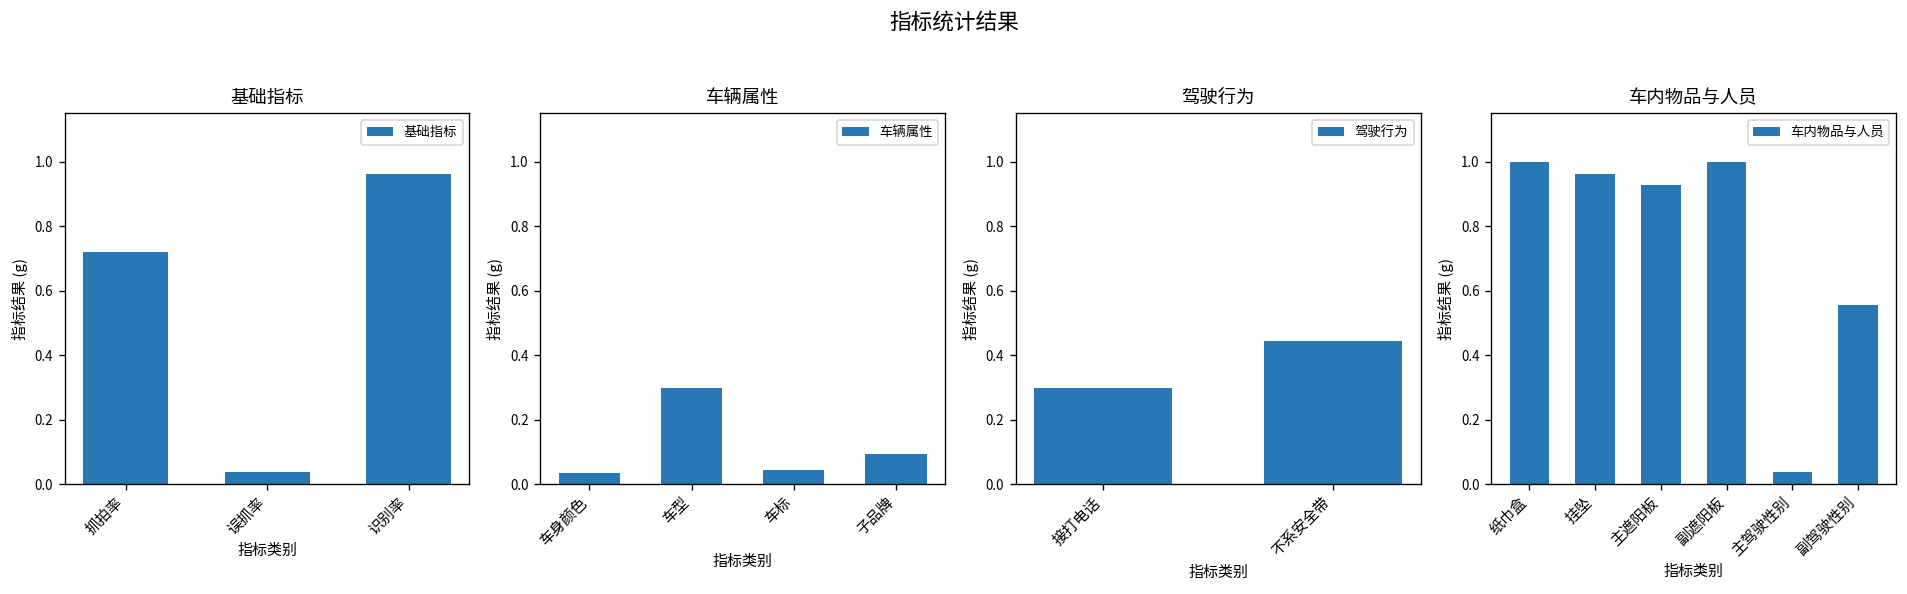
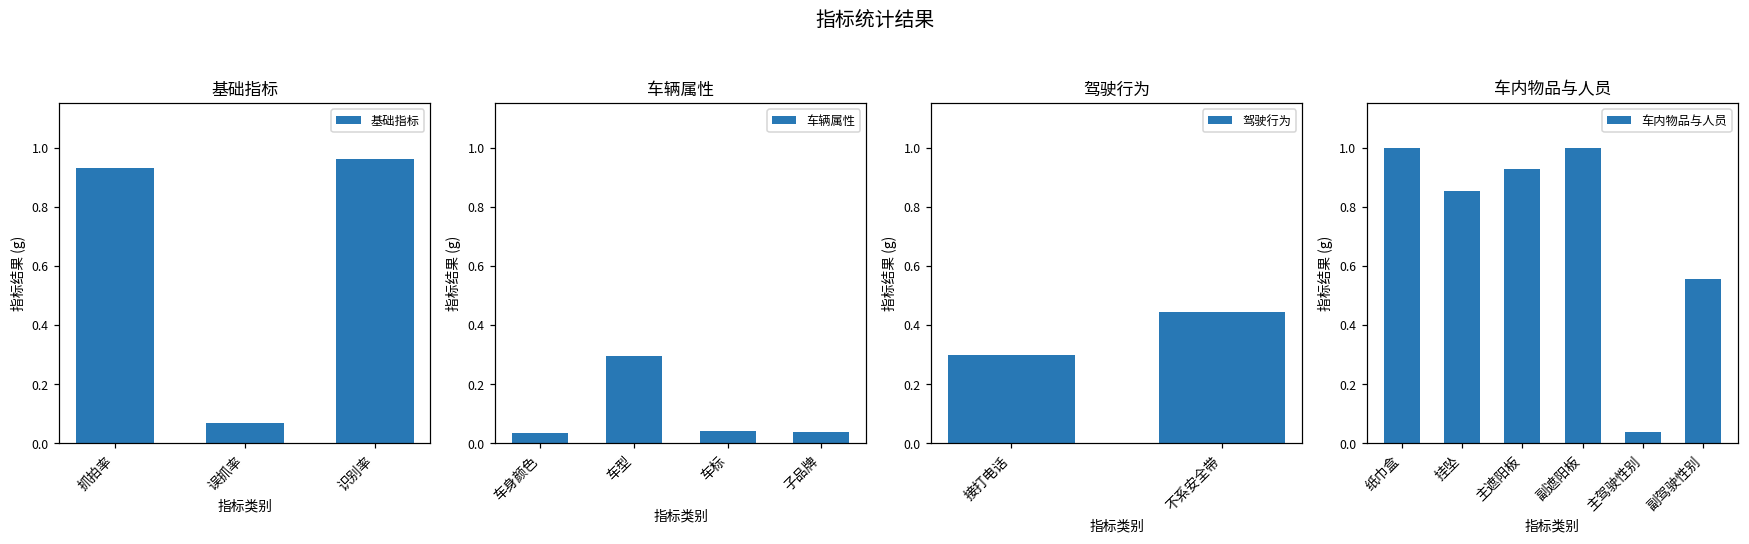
基础指标, 抓拍率: 0.72 -> 0.93
基础指标, 误抓率: 0.04 -> 0.07
车辆属性, 子品牌: 0.09 -> 0.04
车内物品与人员, 挂坠: 0.96 -> 0.85
